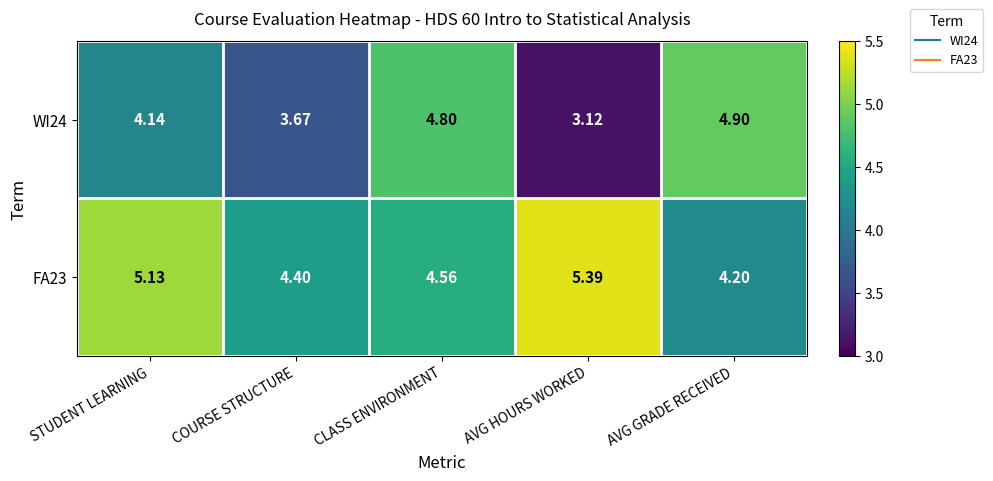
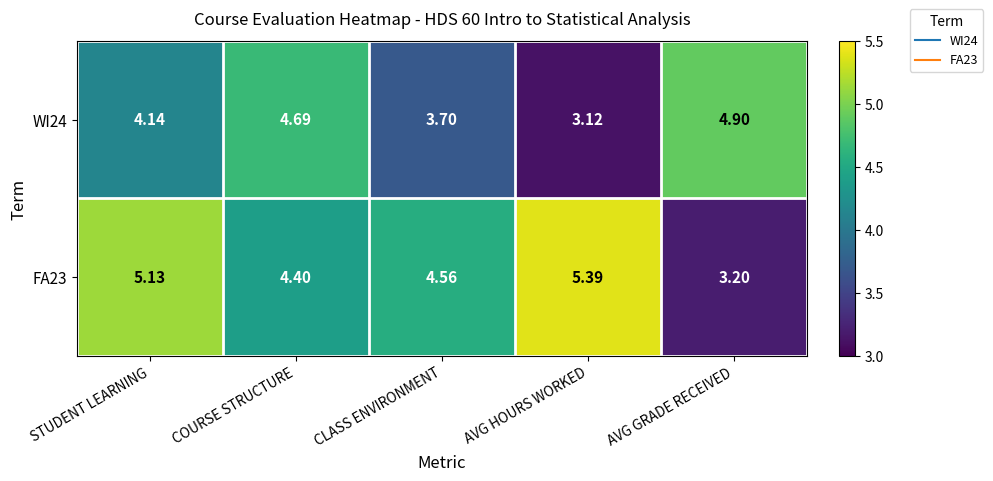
WI24, COURSE STRUCTURE: 3.67 -> 4.69
WI24, CLASS ENVIRONMENT: 4.80 -> 3.70
FA23, AVG GRADE RECEIVED: 4.20 -> 3.20
